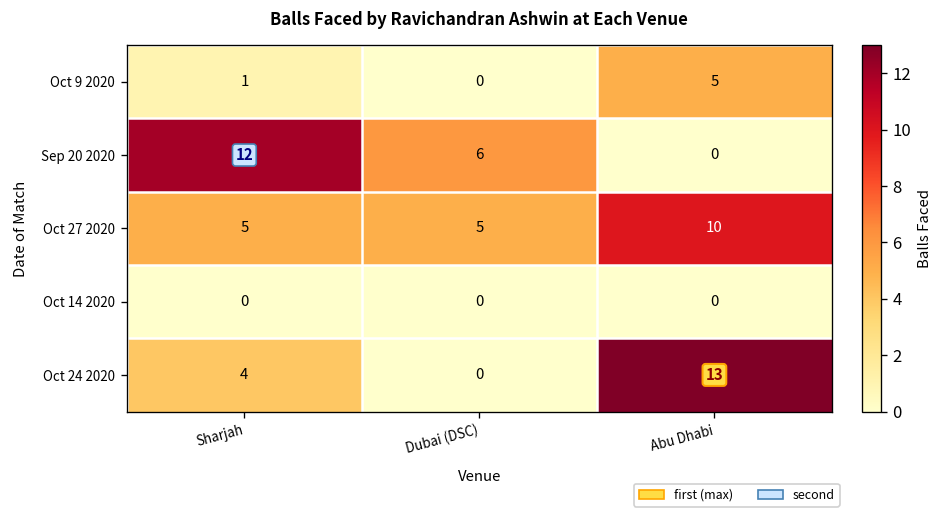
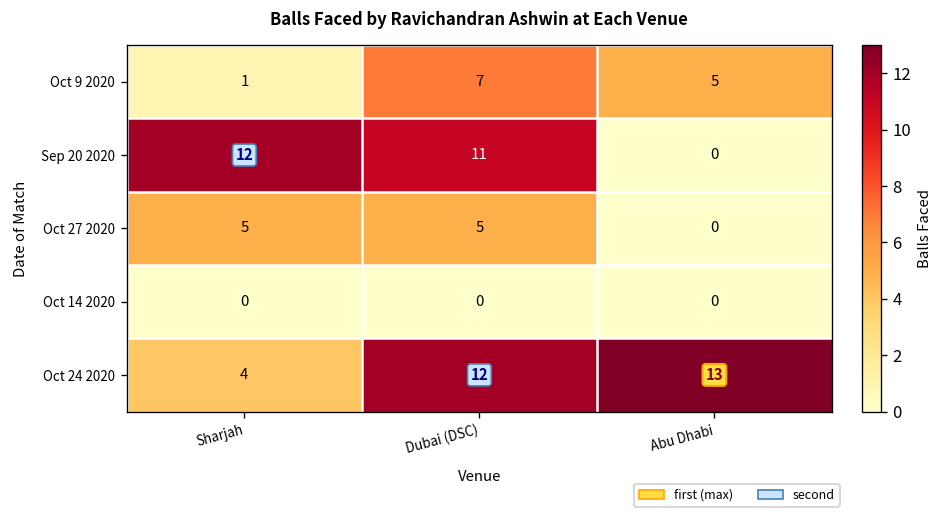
Oct 9 2020, Dubai (DSC): 0 -> 7
Sep 20 2020, Dubai (DSC): 6 -> 11
Oct 27 2020, Abu Dhabi: 10 -> 0
Oct 24 2020, Dubai (DSC): 0 -> 12
